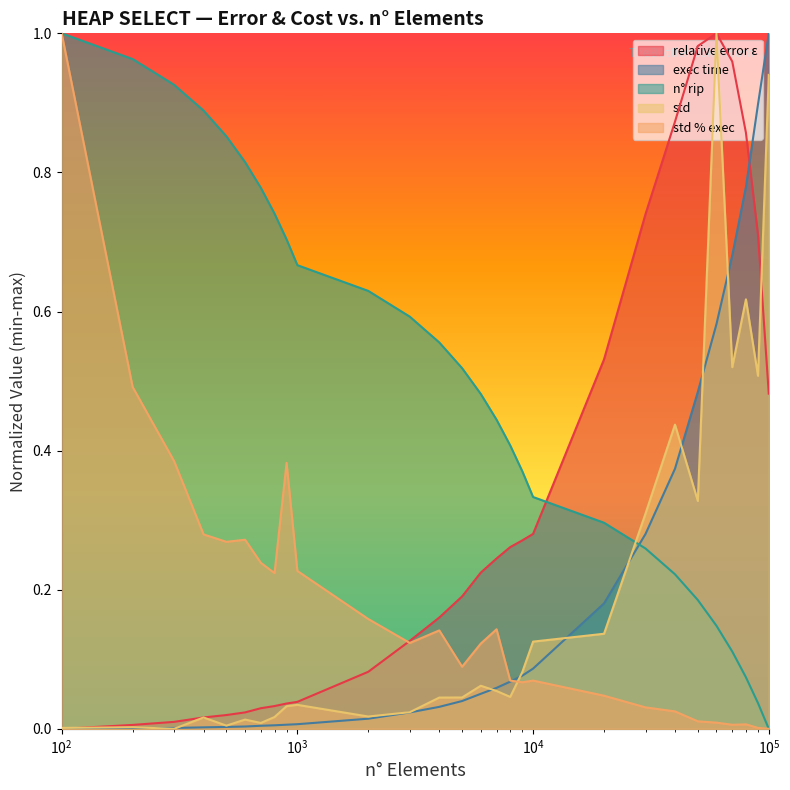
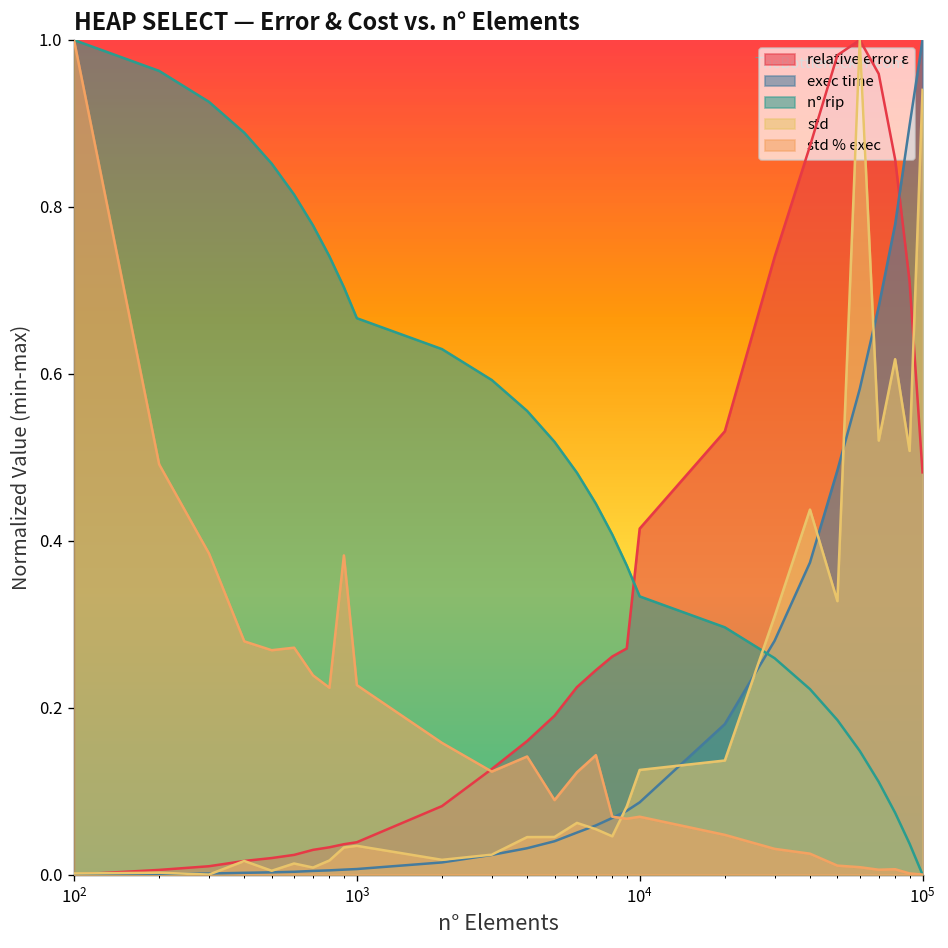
relative error ε, 10^4: 0.28 -> 0.41
